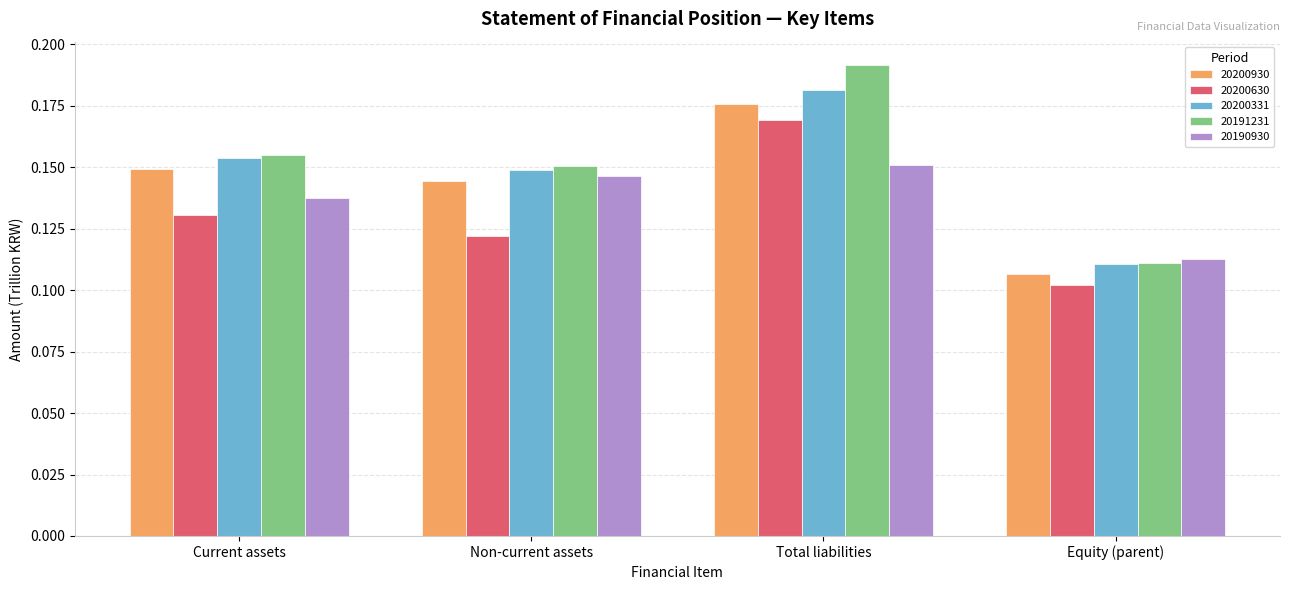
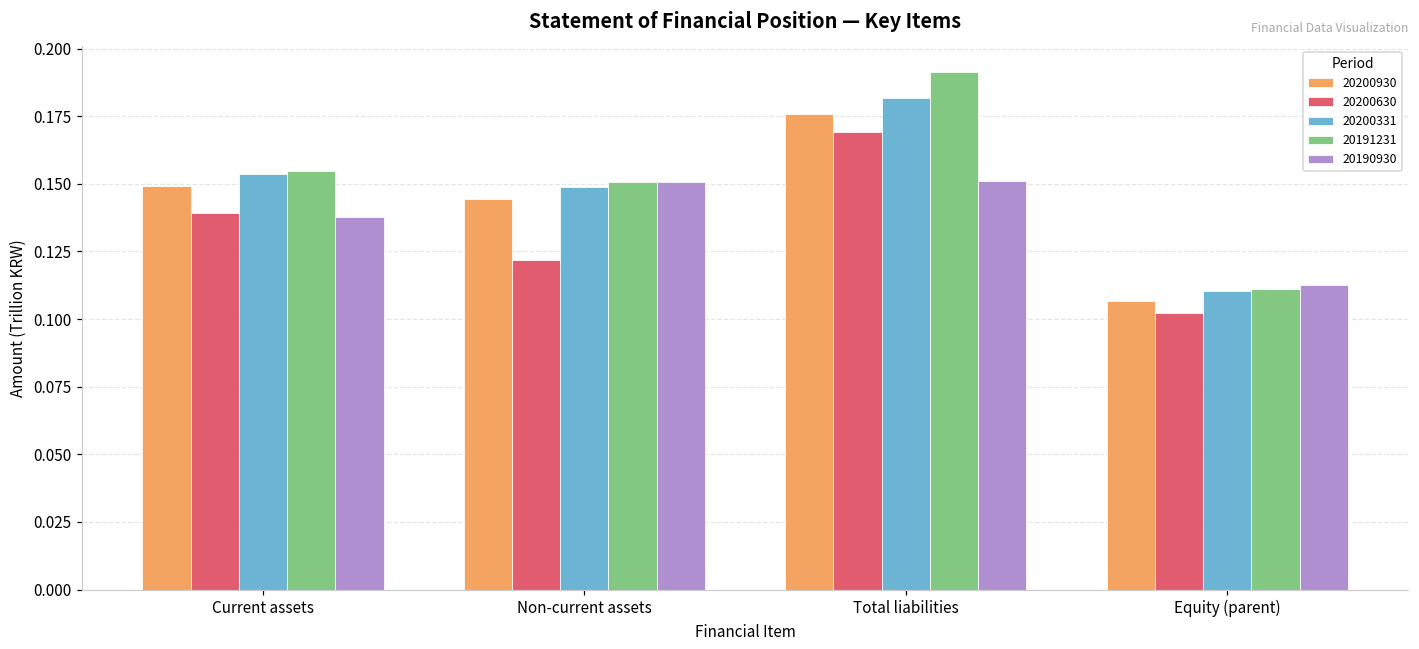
20200630, Current assets: 0.130 -> 0.139
20190930, Non-current assets: 0.146 -> 0.151
